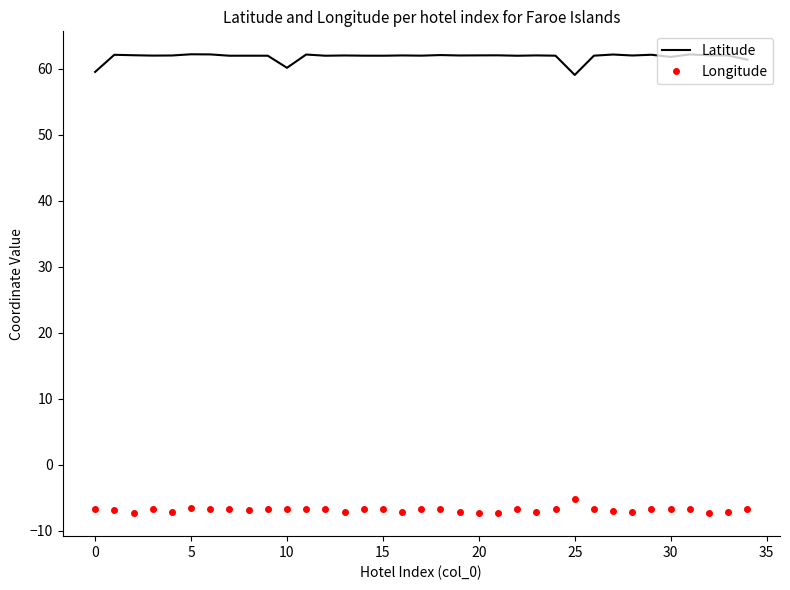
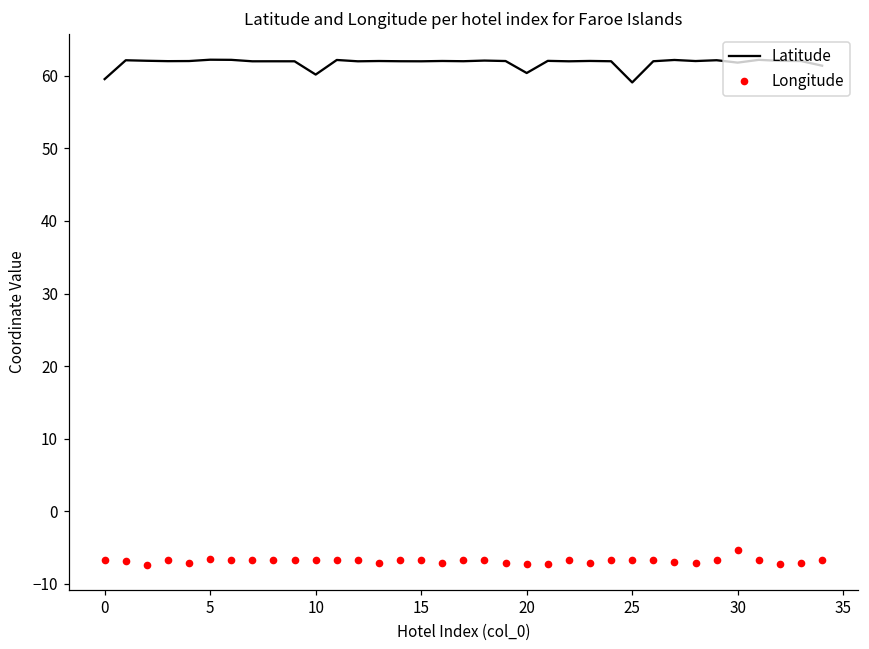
Latitude, 20: 62 -> 60
Longitude, 25: -5 -> -7
Longitude, 30: -7 -> -5
